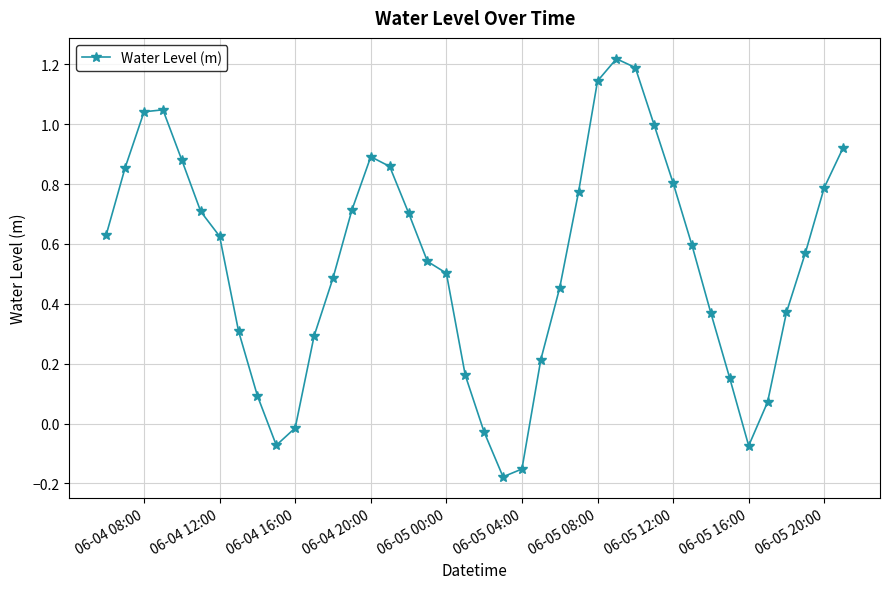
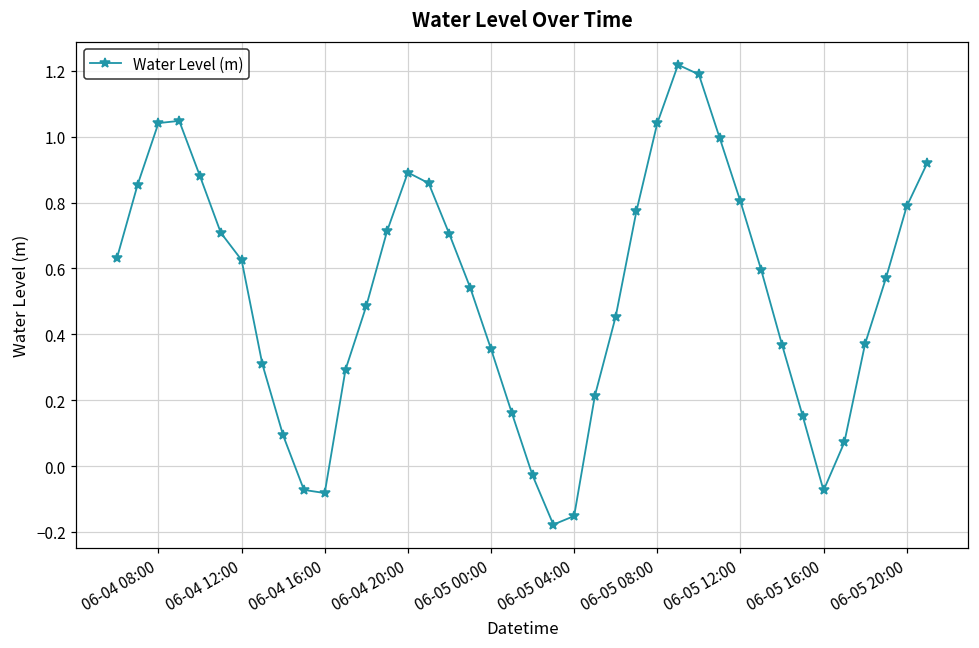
06-04 16:00: -0.01 -> -0.08
06-05 00:00: 0.50 -> 0.36
06-05 08:00: 1.14 -> 1.04
